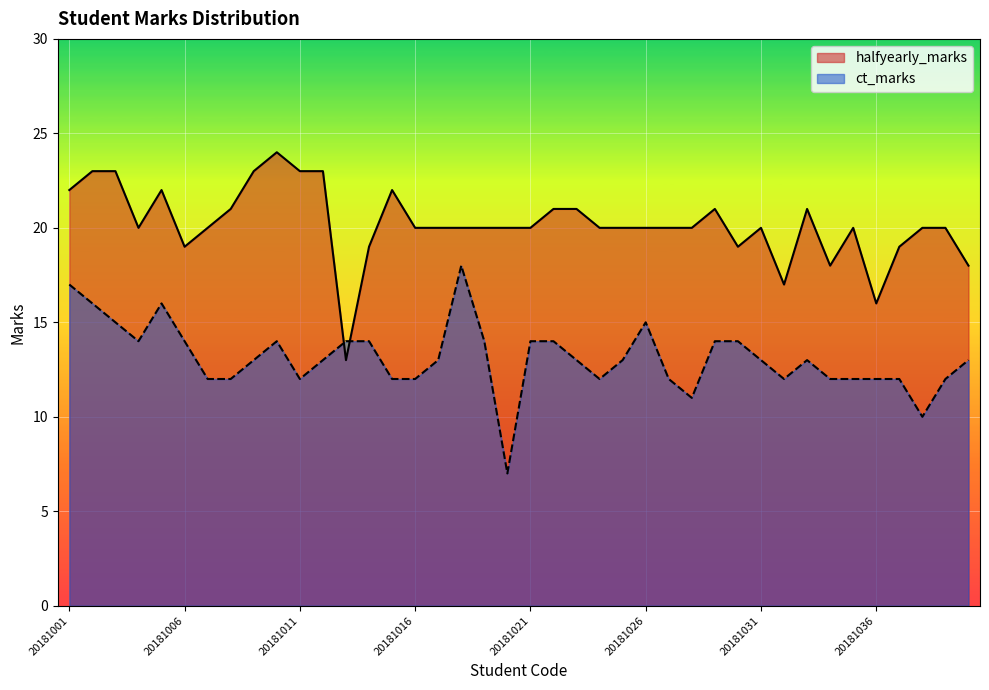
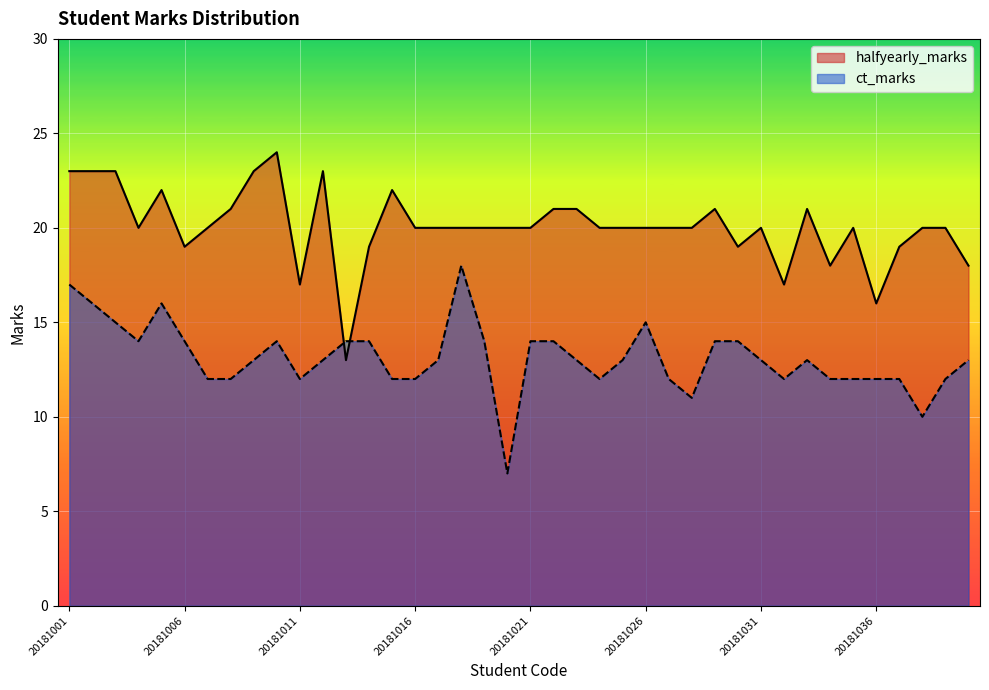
halfyearly_marks, 20181001: 22 -> 23
halfyearly_marks, 20181011: 23 -> 17
